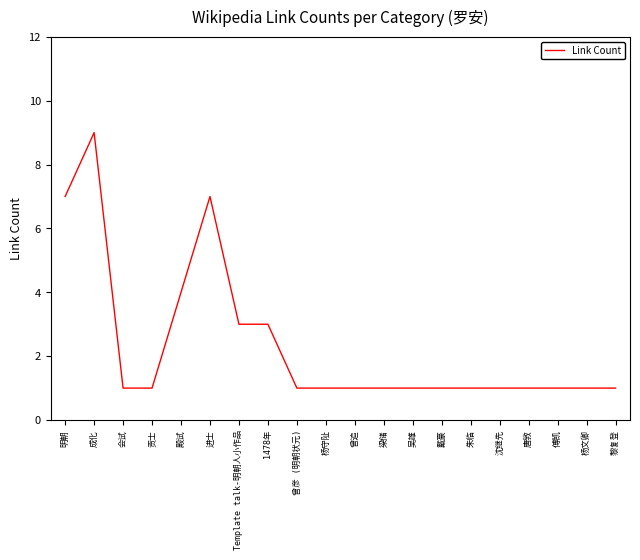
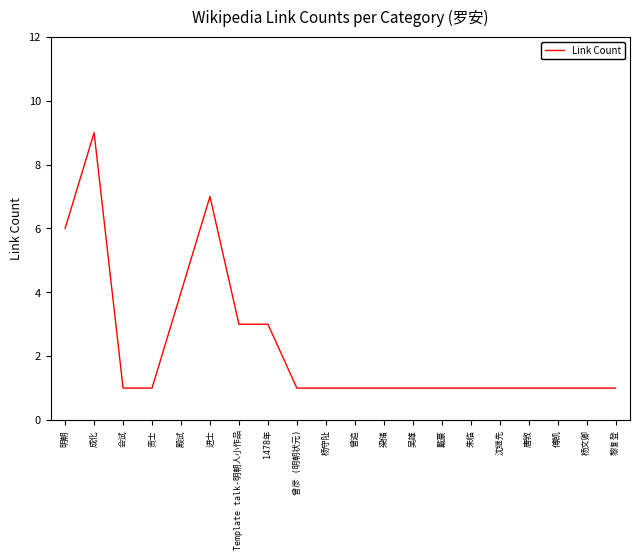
明朝: 7 -> 6
